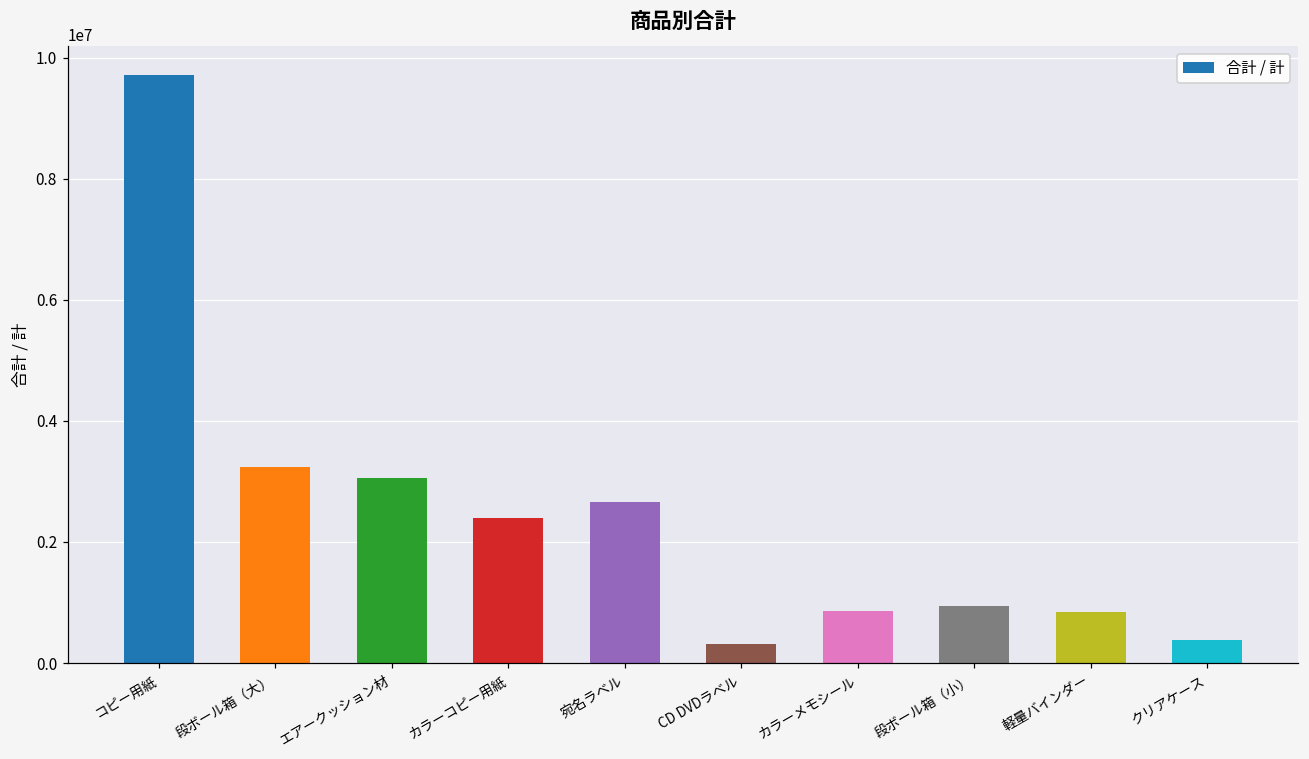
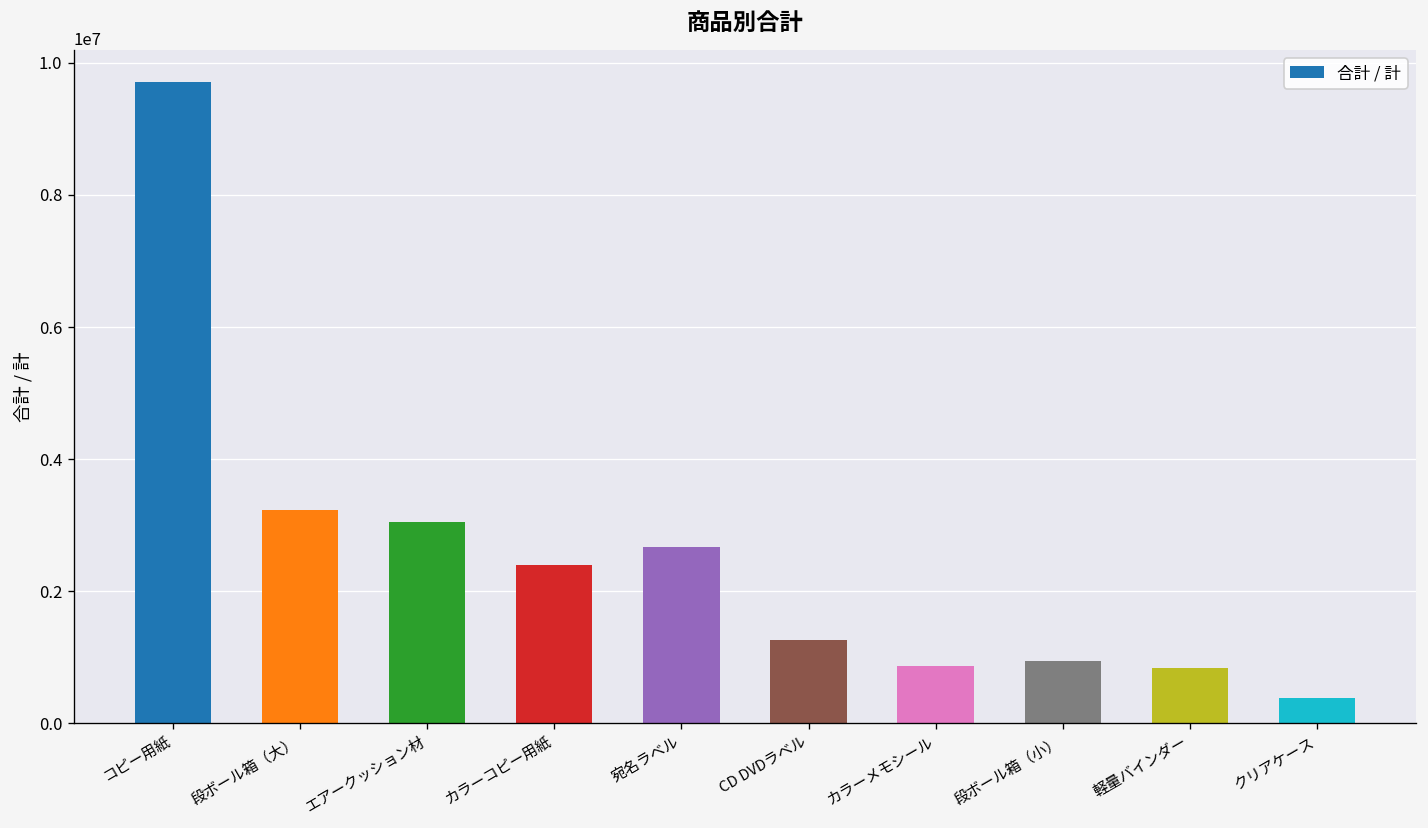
CD DVDラベル: 300000 -> 1300000
